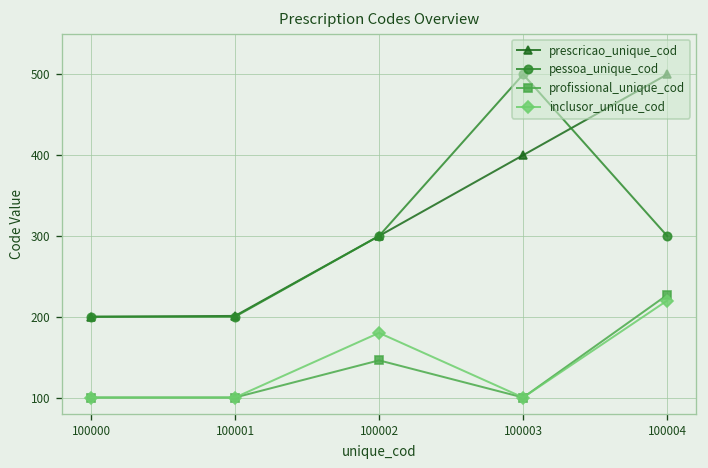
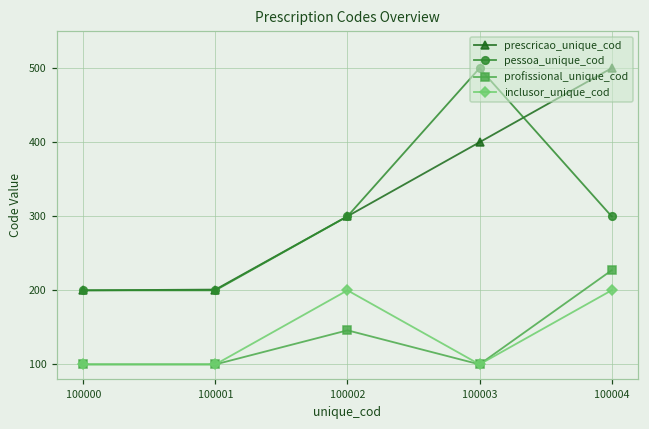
inclusor_unique_cod, 100002: 180 -> 200
inclusor_unique_cod, 100004: 220 -> 200
